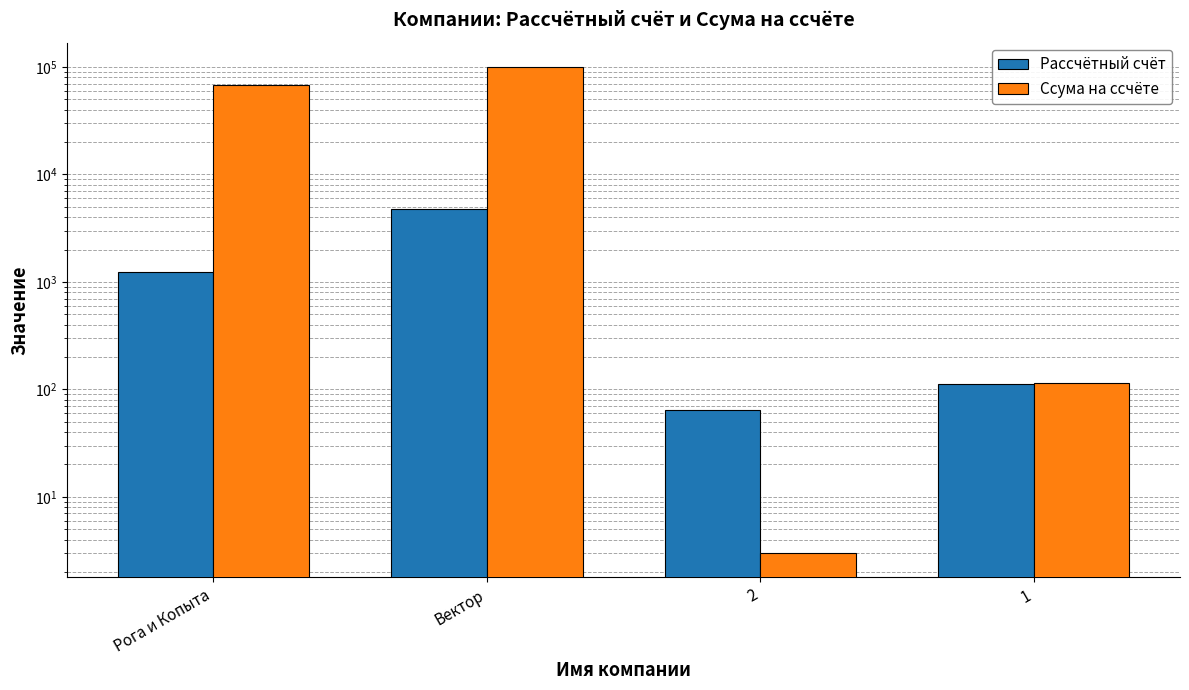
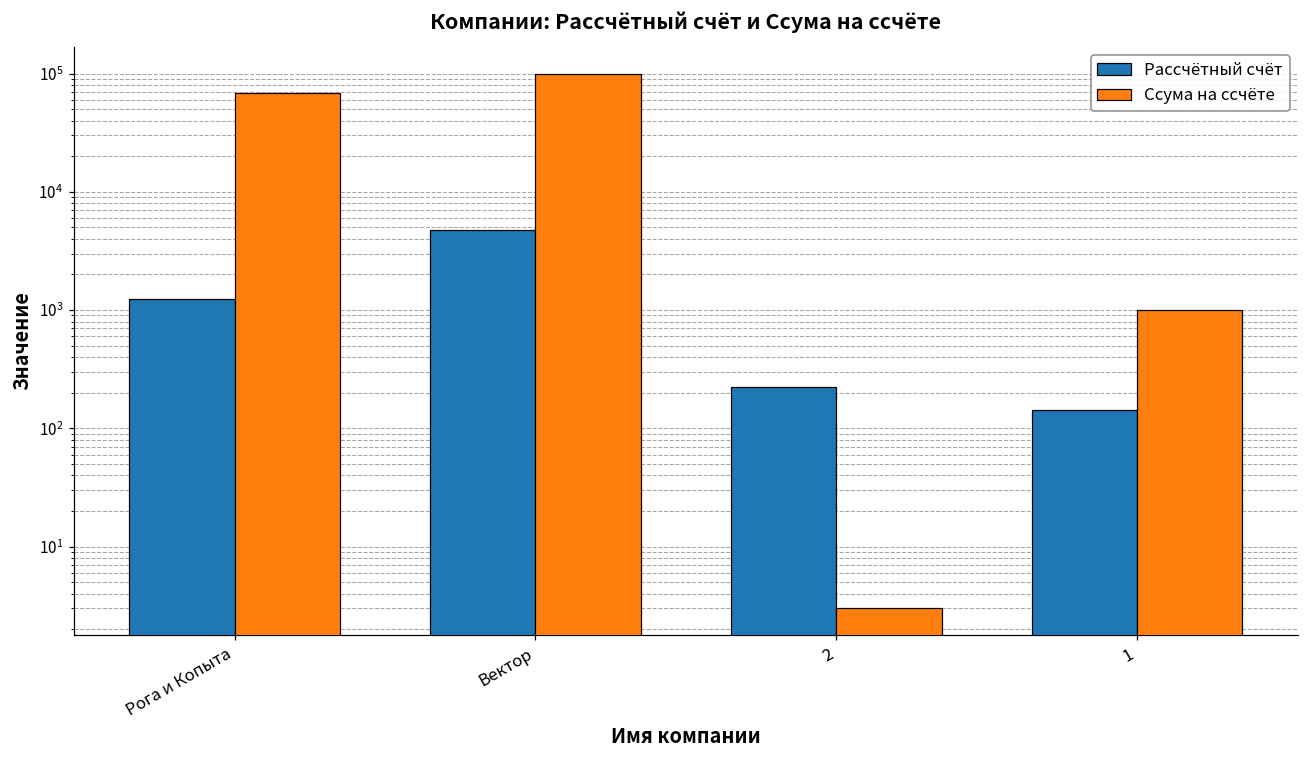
Рассчётный счёт, 2: 60 -> 220
Рассчётный счёт, 1: 110 -> 140
Ссума на ссчёте, 1: 120 -> 1000
